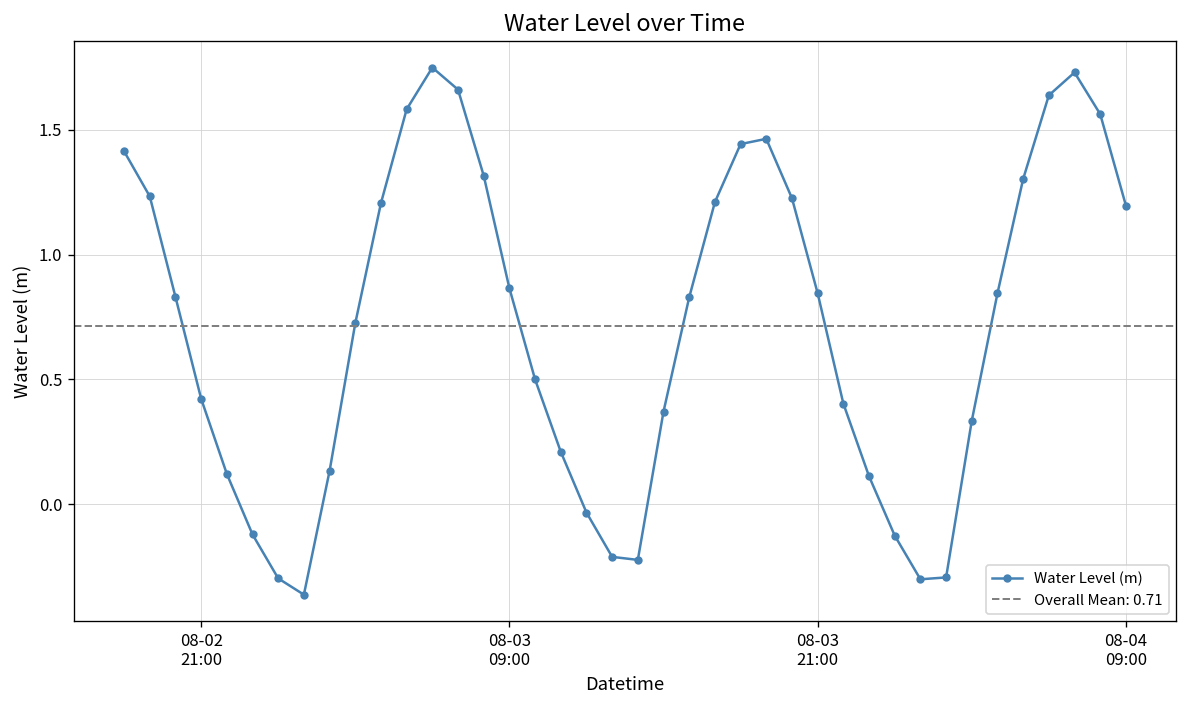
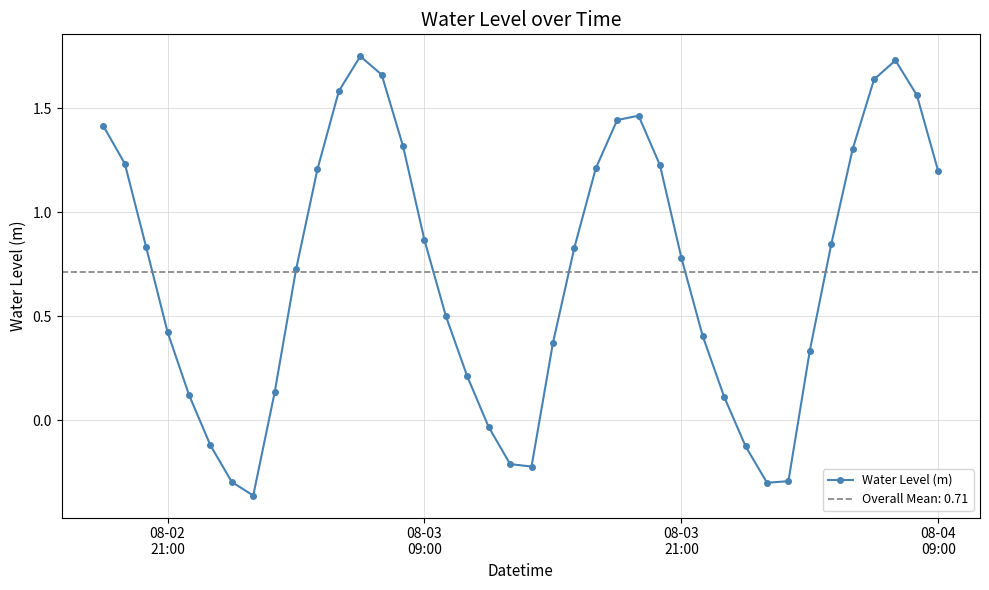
08-03 21:00: 0.85 -> 0.78
